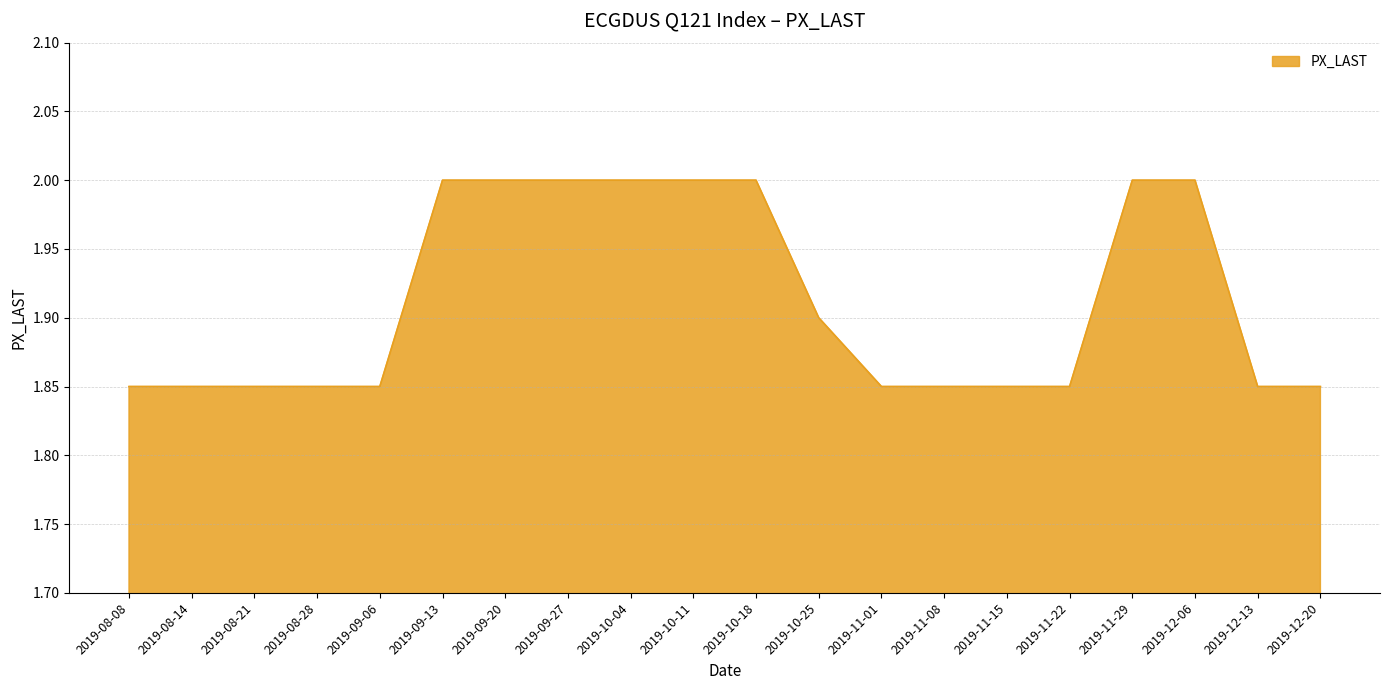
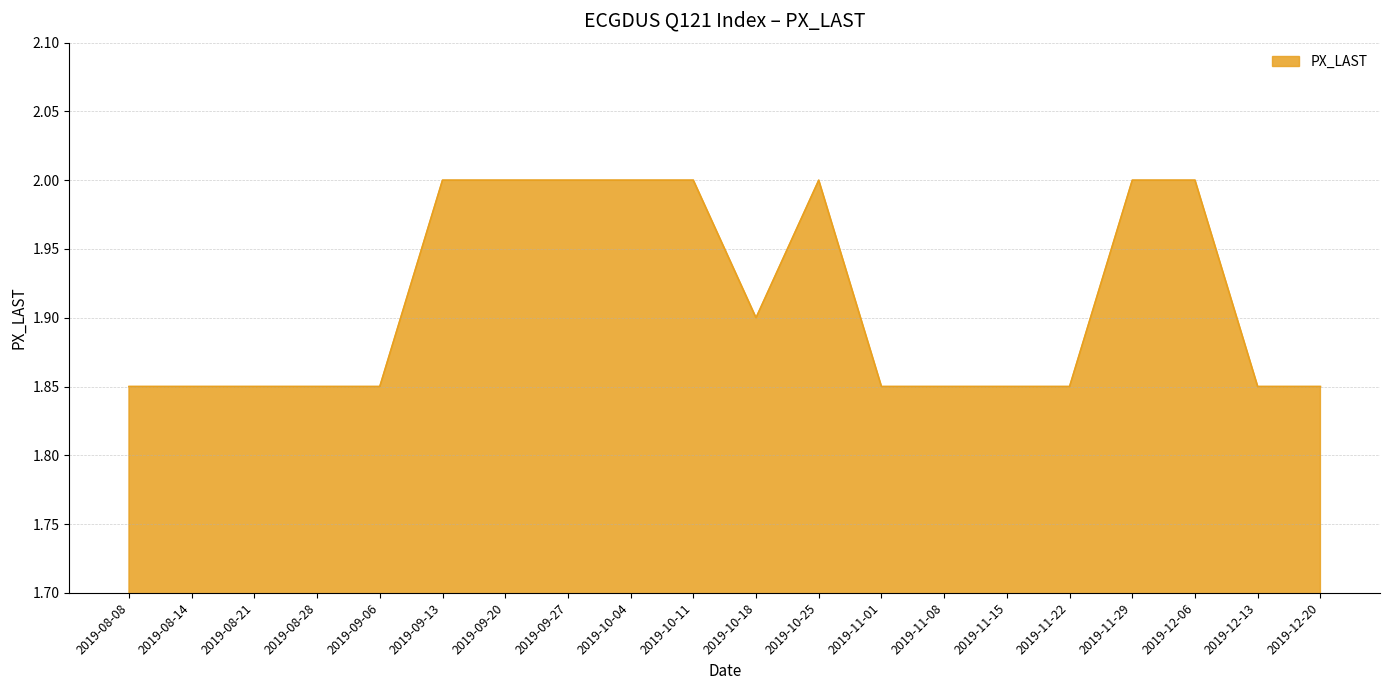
2019-10-18: 2.0 -> 1.9
2019-10-25: 1.9 -> 2.0
